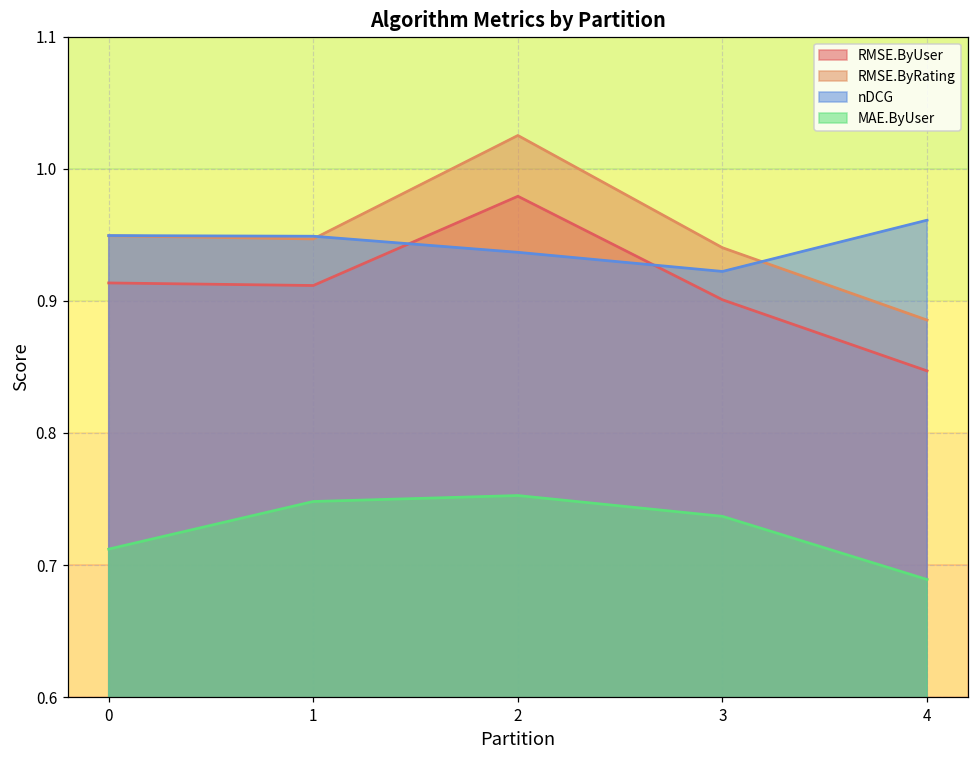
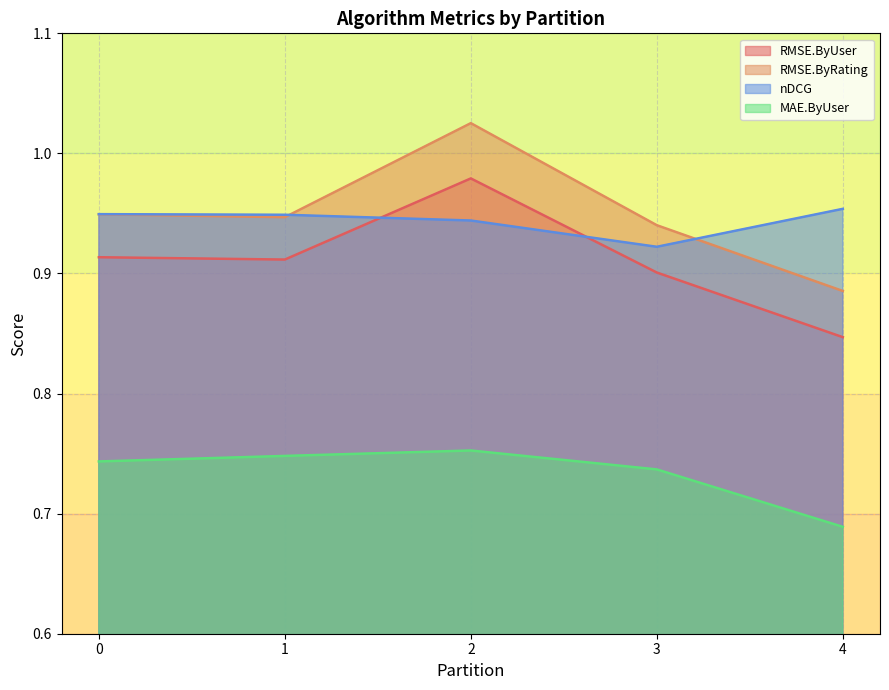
MAE.ByUser, 0: 0.712 -> 0.743
nDCG, 2: 0.937 -> 0.944
nDCG, 4: 0.961 -> 0.954
